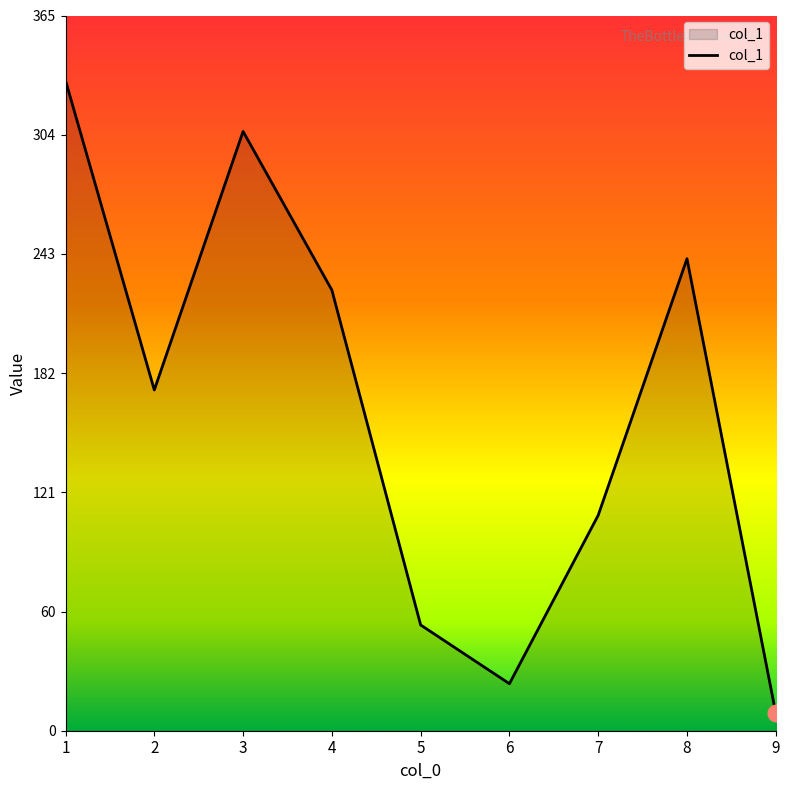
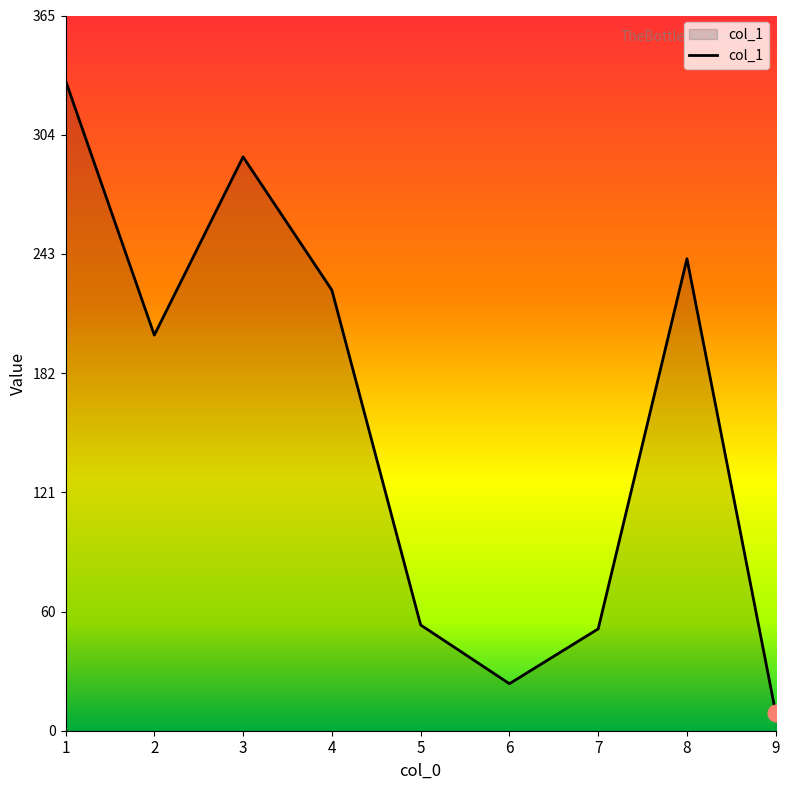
col_1, 2: 174 -> 202
col_1, 3: 306 -> 293
col_1, 7: 110 -> 52
